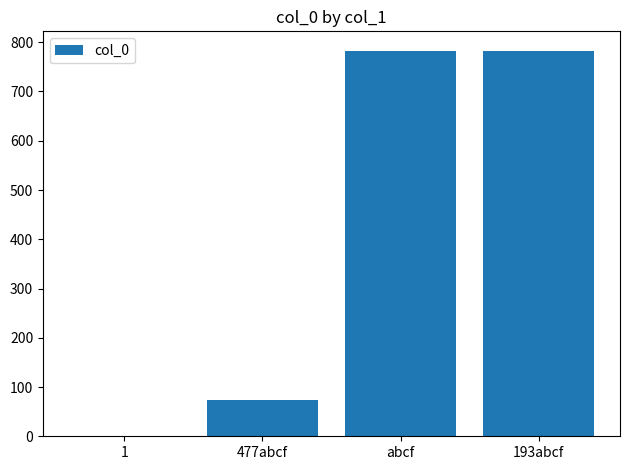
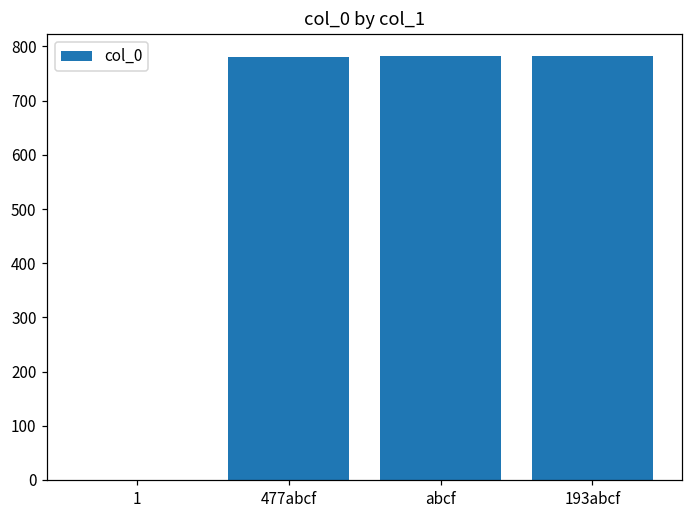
477abcf: 70 -> 780
